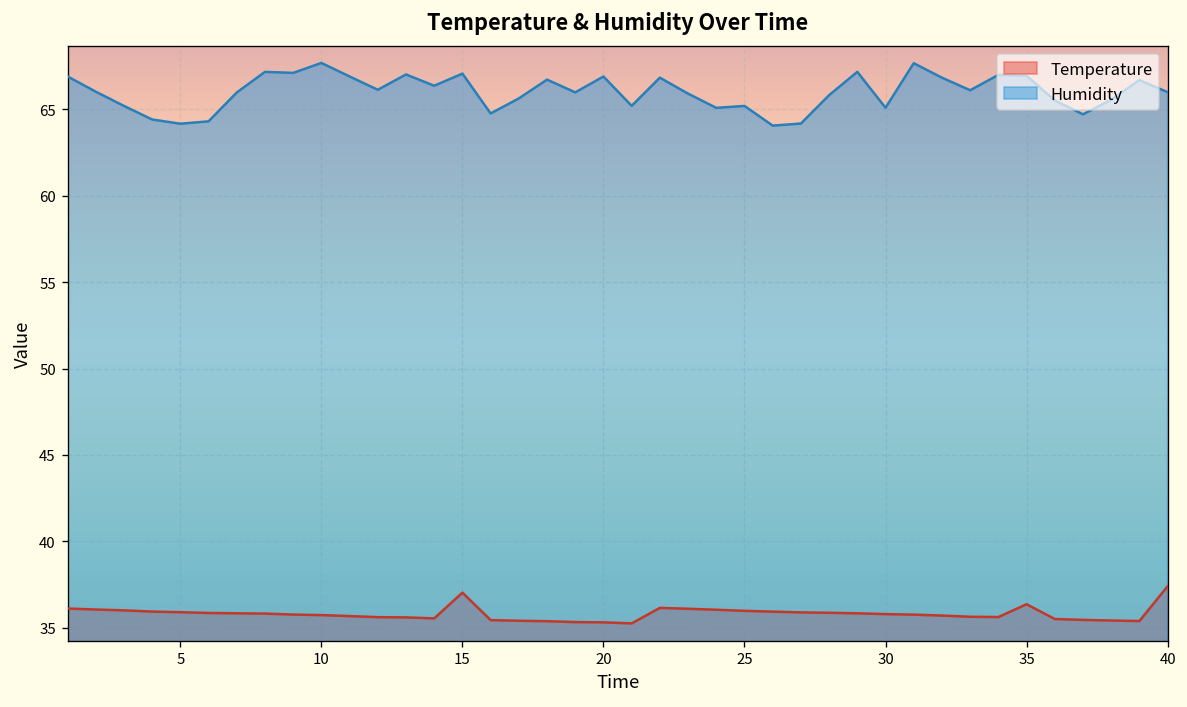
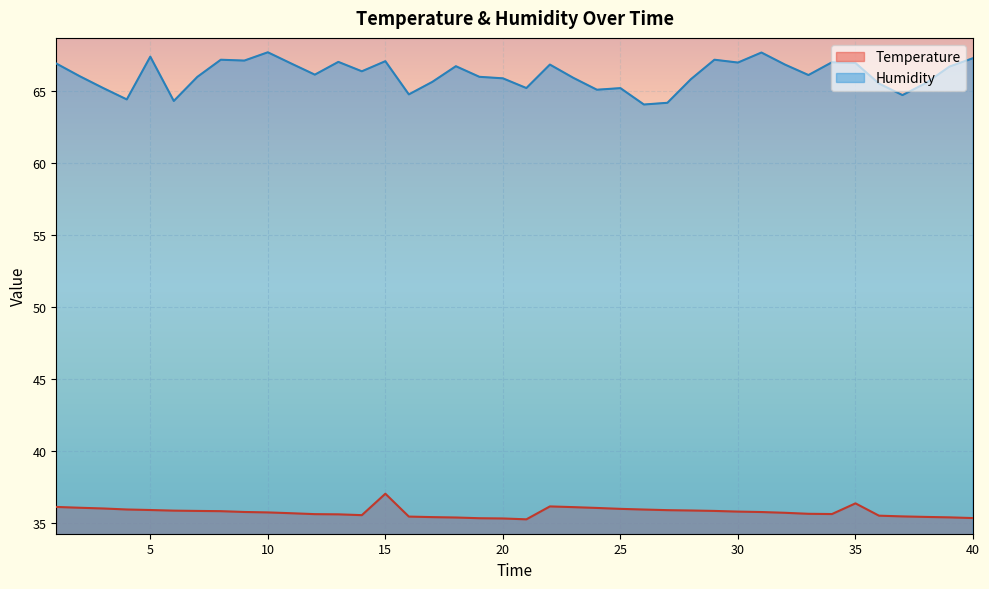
Humidity, 5: 64.2 -> 67.4
Humidity, 20: 66.9 -> 65.9
Humidity, 30: 65.1 -> 67.0
Temperature, 40: 37.4 -> 35.3
Humidity, 40: 66.0 -> 67.3
